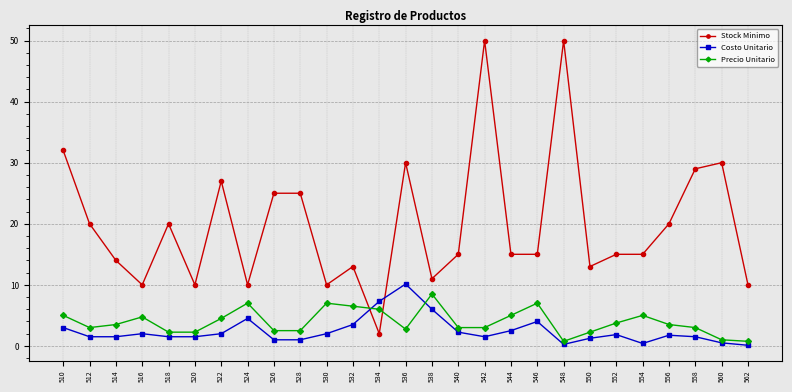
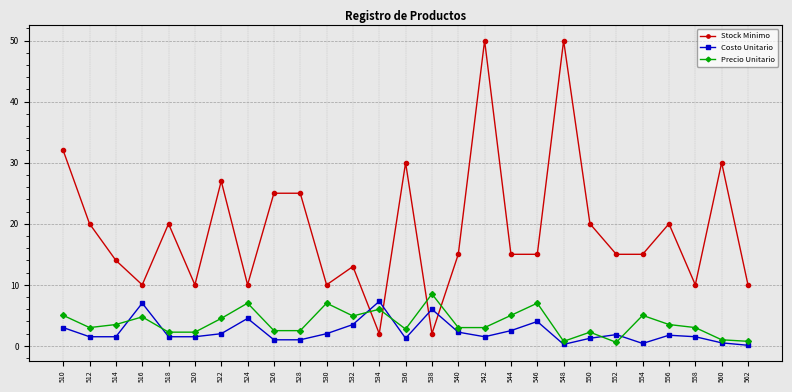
Costo Unitario, 516: 2 -> 7
Precio Unitario, 532: 7 -> 5
Costo Unitario, 536: 10 -> 1
Stock Minimo, 538: 11 -> 2
Stock Minimo, 550: 13 -> 20
Precio Unitario, 552: 4 -> 1
Stock Minimo, 558: 29 -> 10
